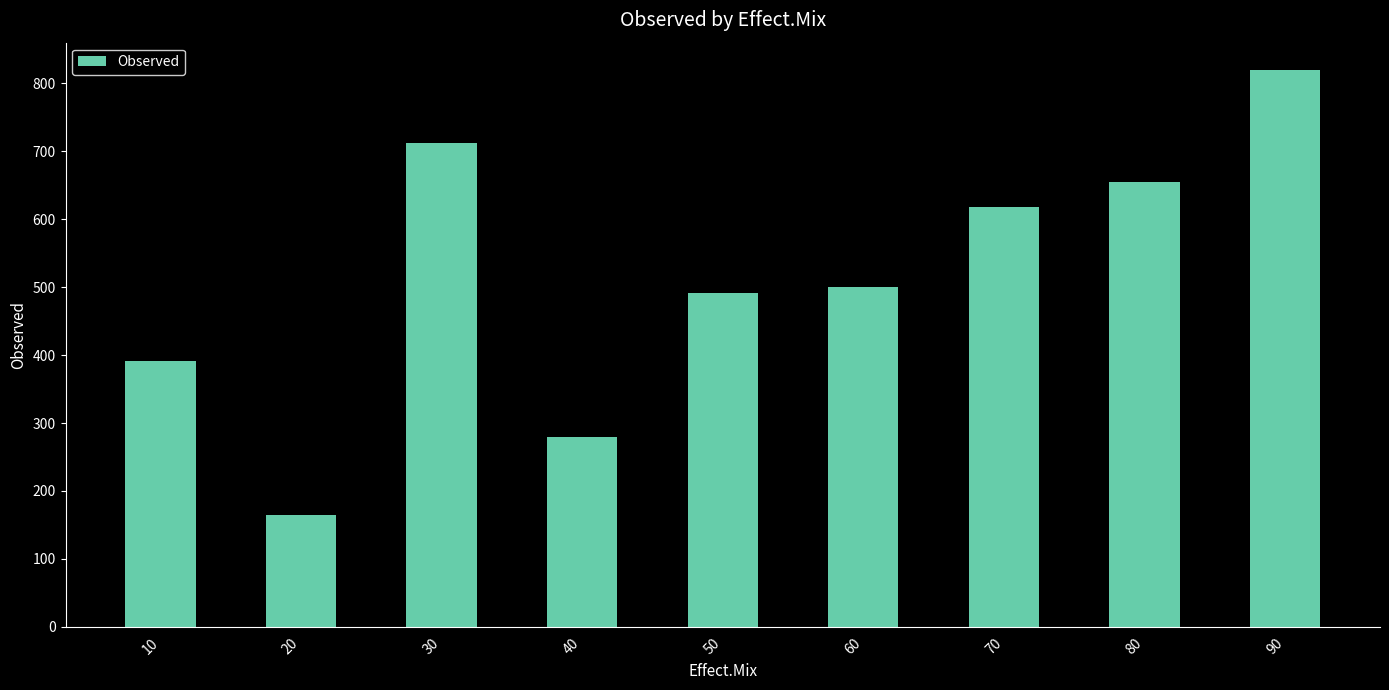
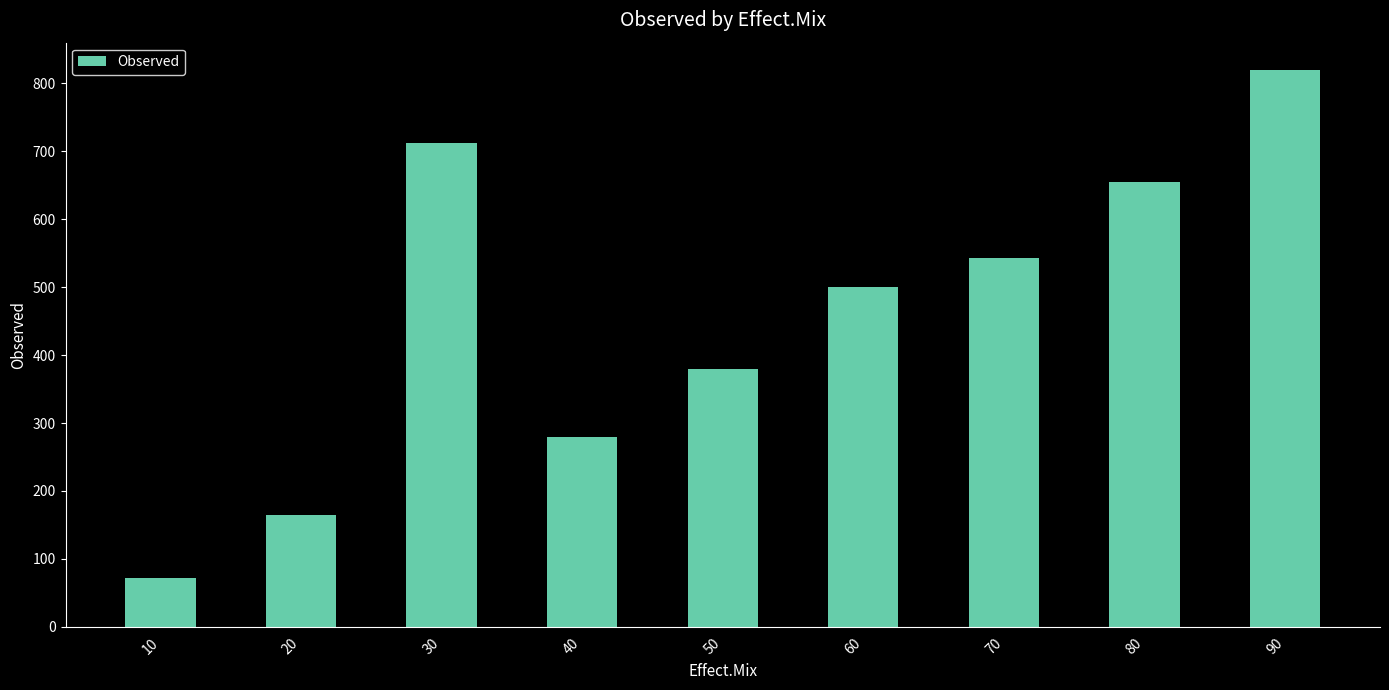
10: 390 -> 70
50: 490 -> 380
70: 620 -> 540
